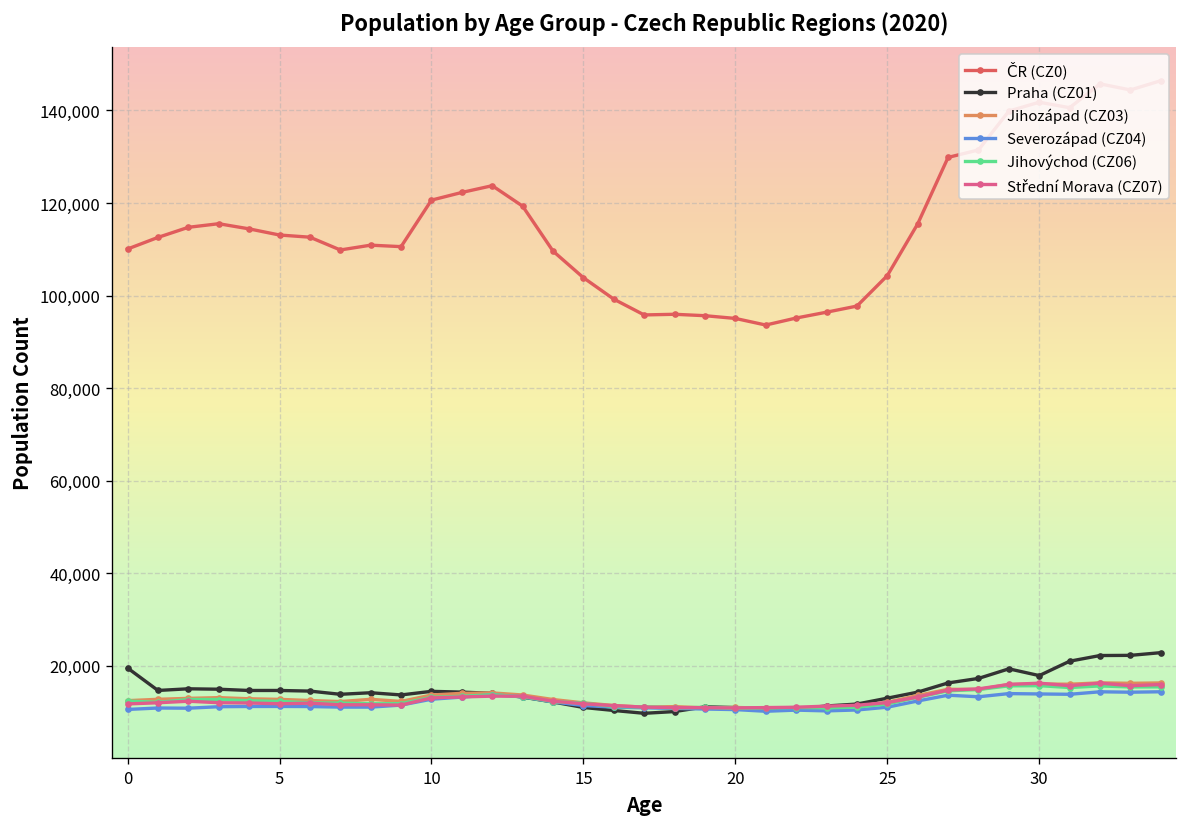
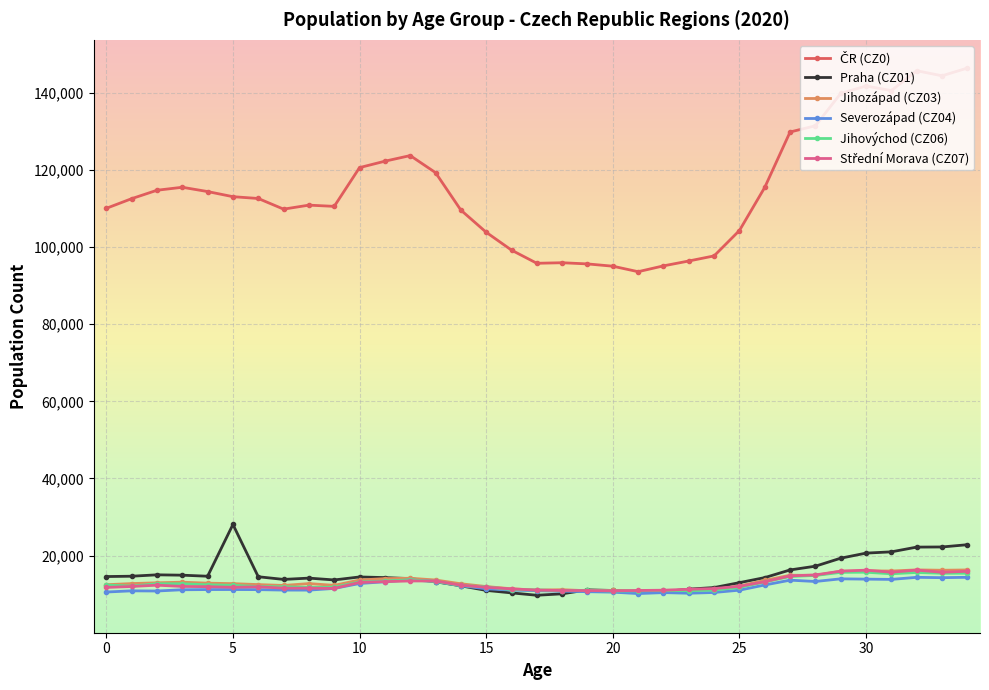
Praha (CZ01), 0: 20,000 -> 15,000
Praha (CZ01), 5: 15,000 -> 28,000
Praha (CZ01), 30: 18,000 -> 21,000
